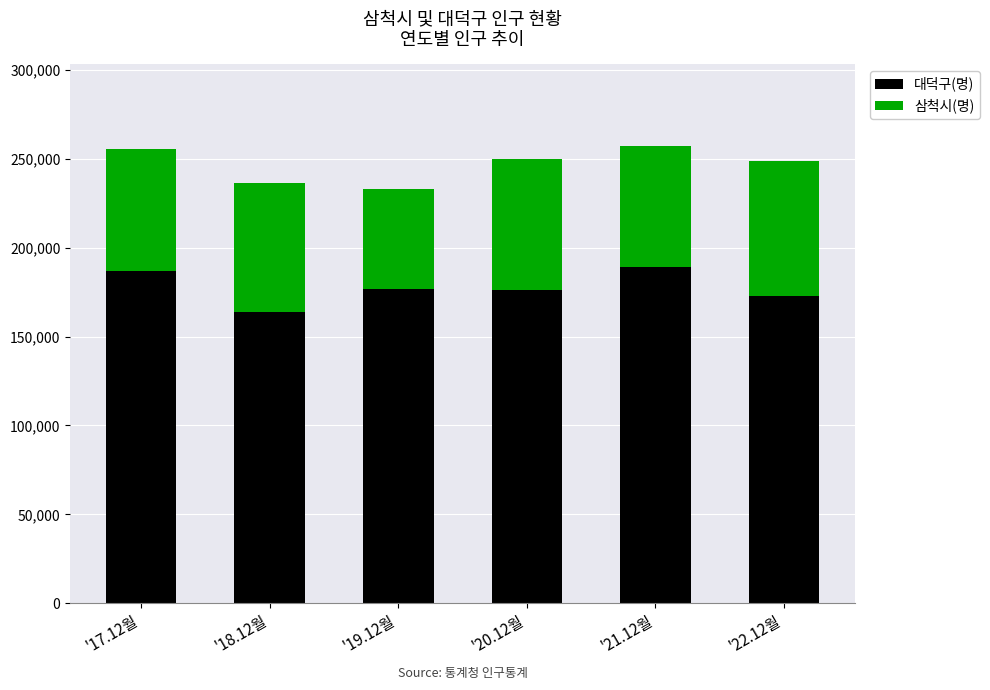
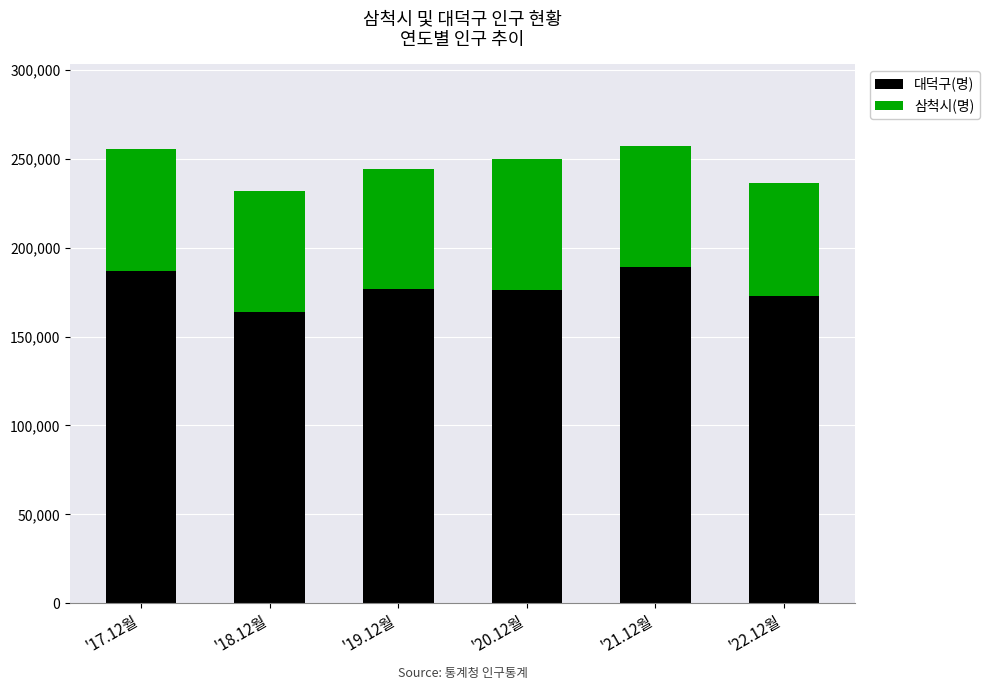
삼척시(명), '18.12월: 73,000 -> 68,000
삼척시(명), '19.12월: 56,000 -> 67,000
삼척시(명), '22.12월: 76,000 -> 63,000
